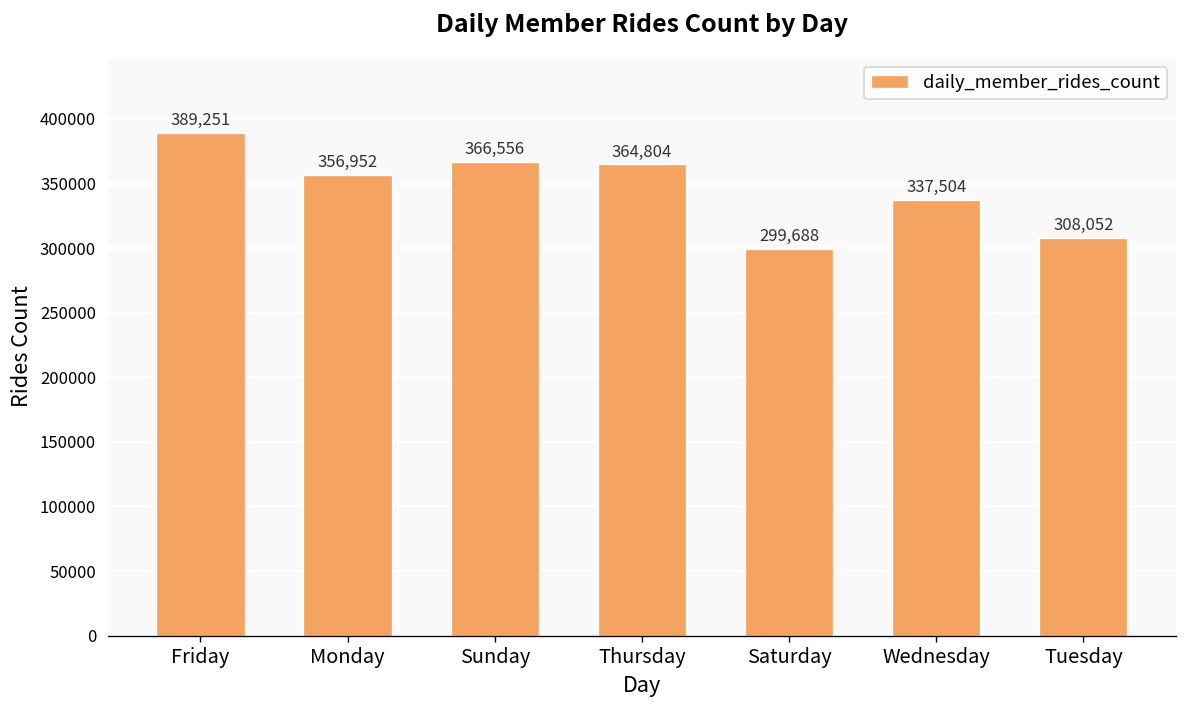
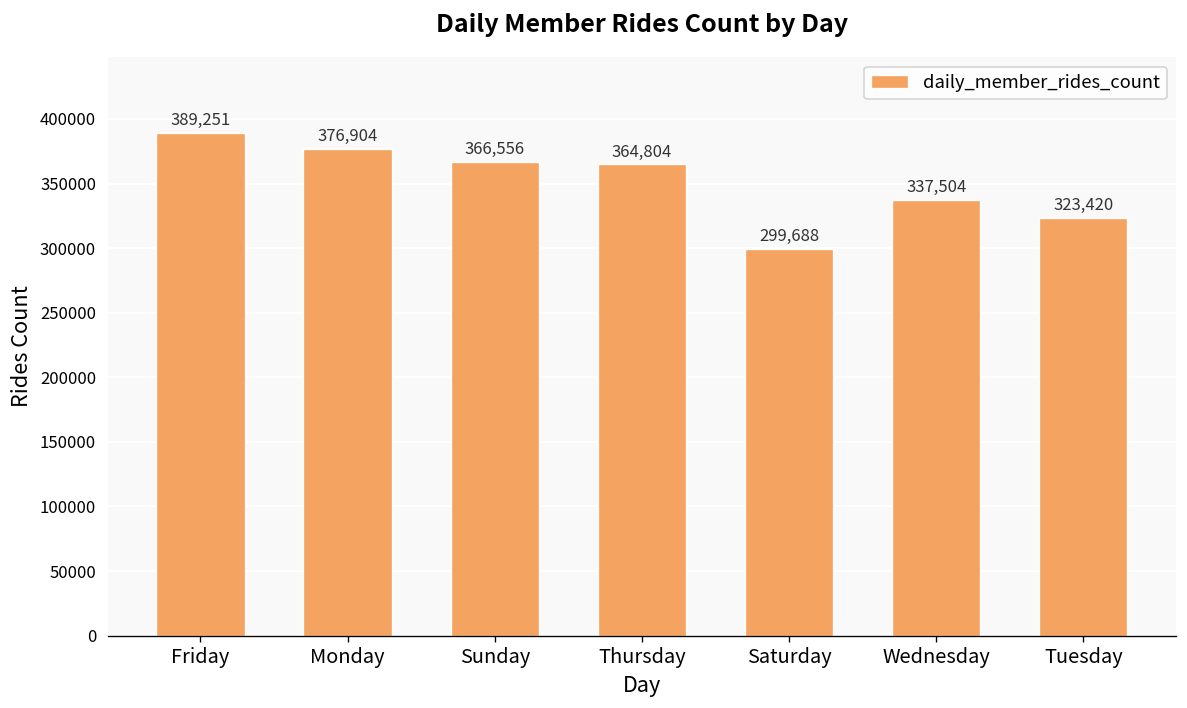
Monday: 356,952 -> 376,904
Tuesday: 308,052 -> 323,420
